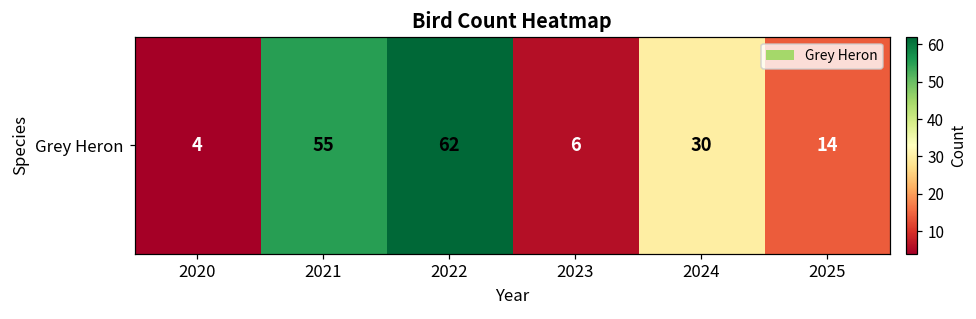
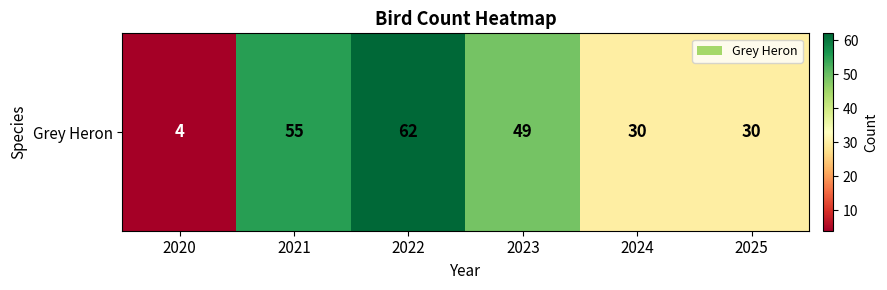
Grey Heron, 2023: 6 -> 49
Grey Heron, 2025: 14 -> 30
